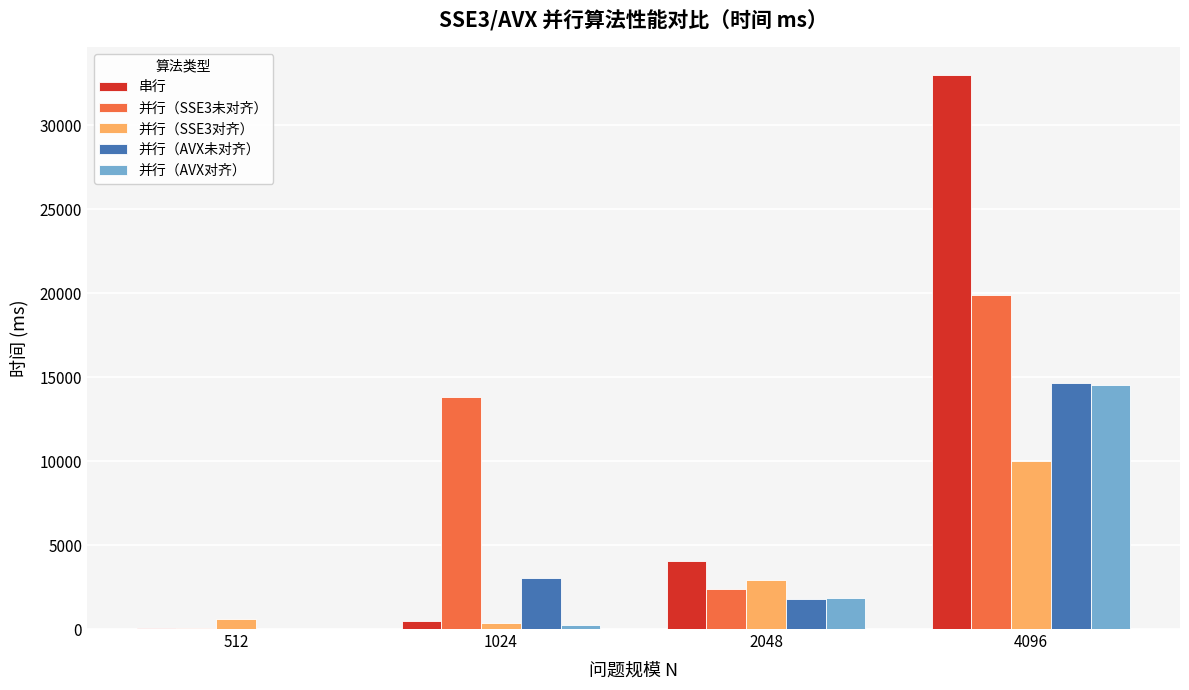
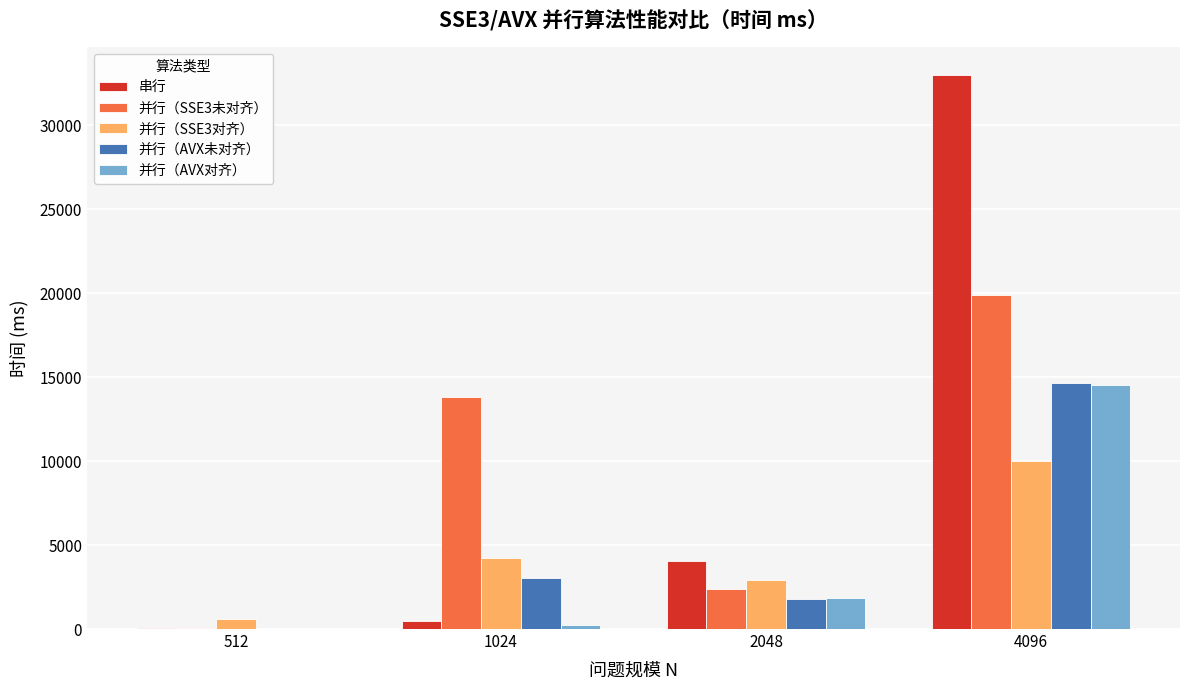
并行（SSE3对齐）, 1024: 400 -> 4200
